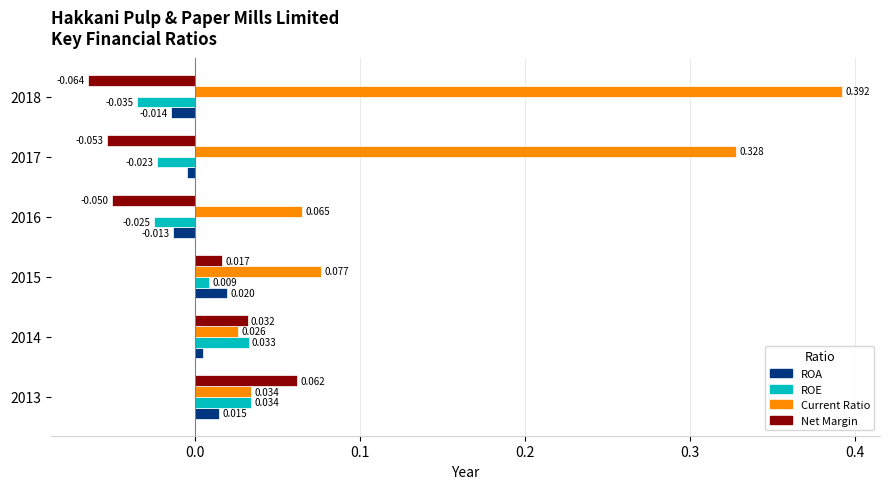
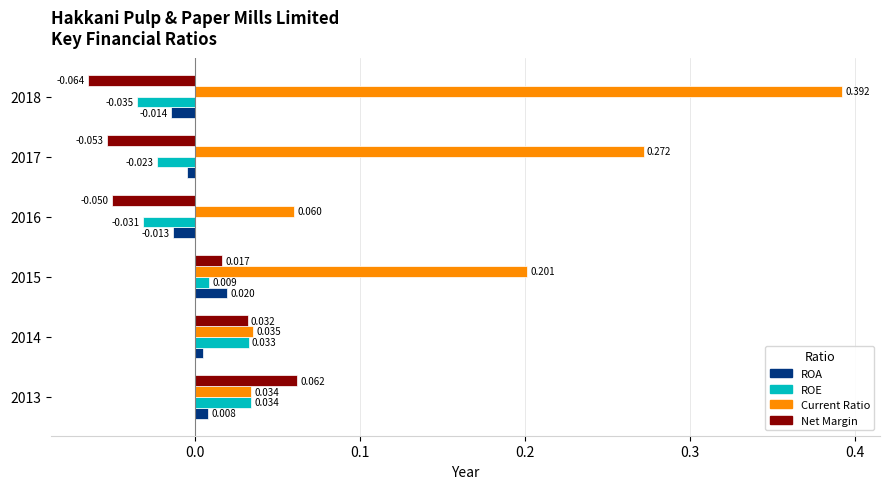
Current Ratio, 2017: 0.328 -> 0.272
Current Ratio, 2016: 0.065 -> 0.060
ROE, 2016: -0.025 -> -0.031
Current Ratio, 2015: 0.077 -> 0.201
Current Ratio, 2014: 0.026 -> 0.035
ROA, 2013: 0.015 -> 0.008
